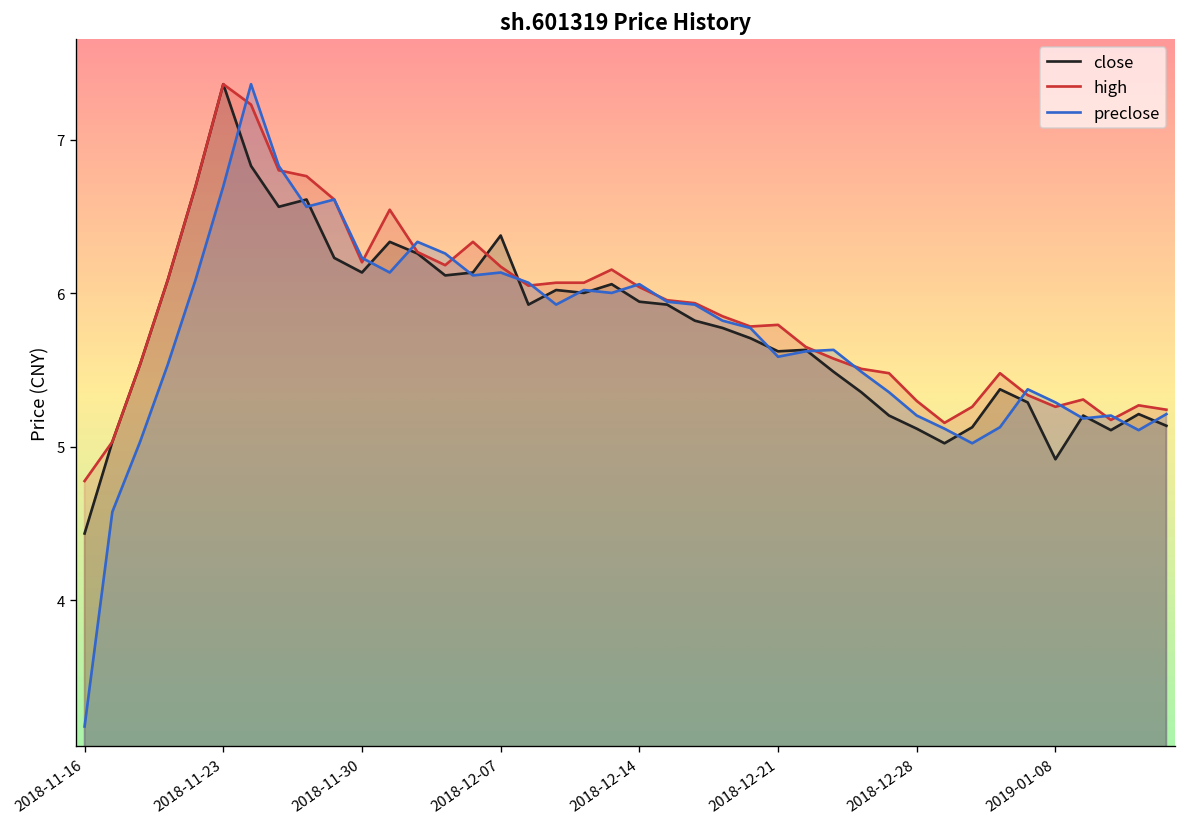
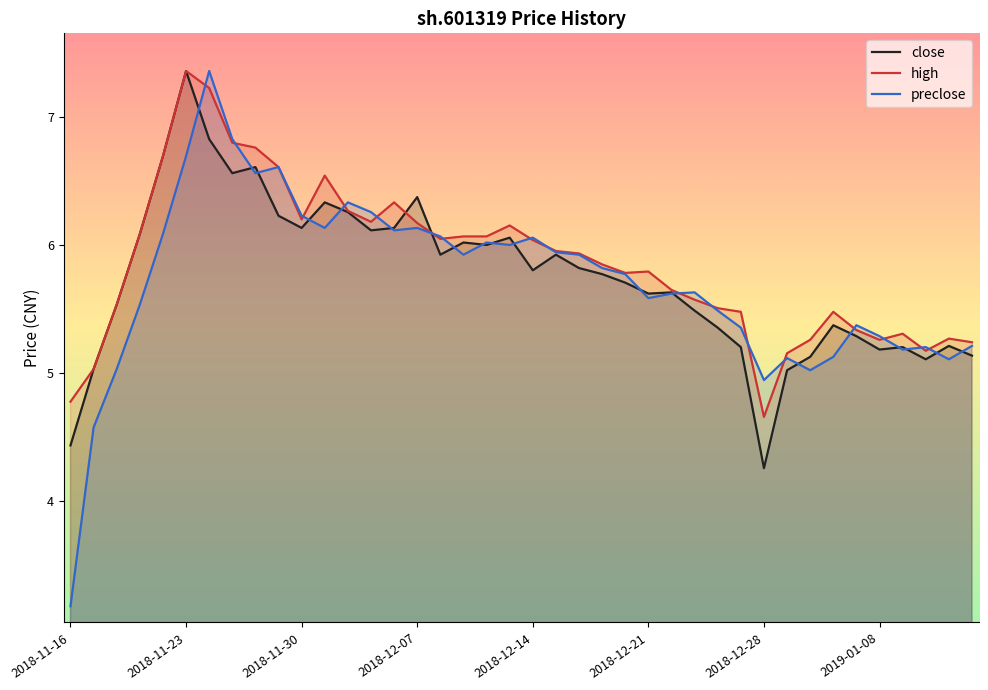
close, 2018-12-14: 5.94 -> 5.80
close, 2018-12-28: 5.12 -> 4.26
high, 2018-12-28: 5.30 -> 4.66
preclose, 2018-12-28: 5.20 -> 4.94
close, 2019-01-08: 4.92 -> 5.18
